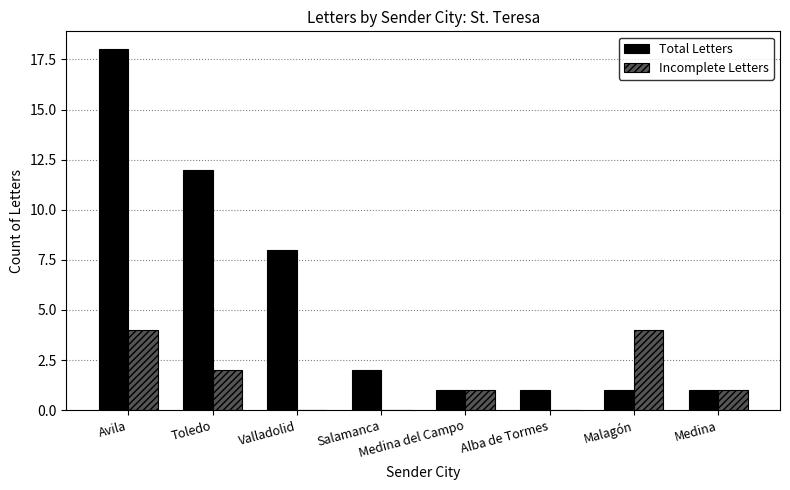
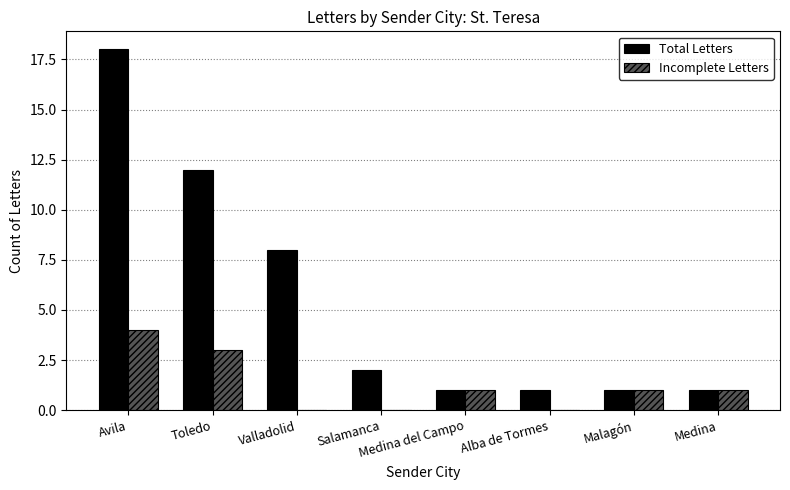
Incomplete Letters, Toledo: 2 -> 3
Incomplete Letters, Malagón: 4 -> 1
